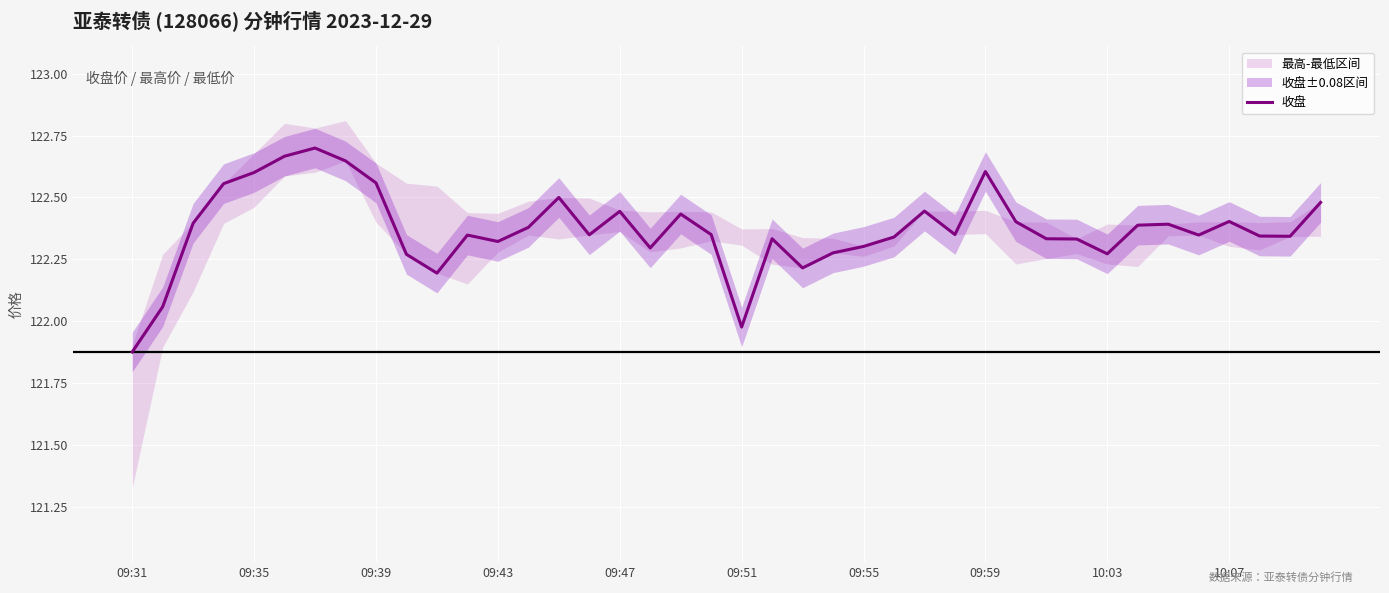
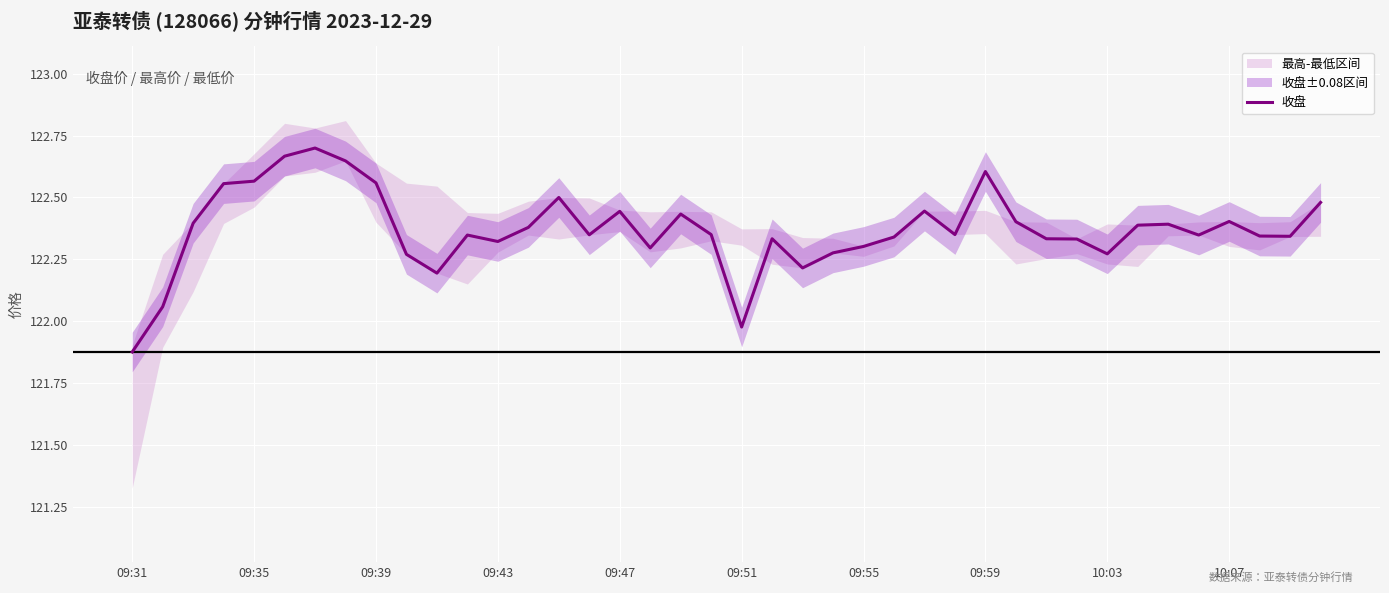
收盘, 09:35: 122.60 -> 122.57
